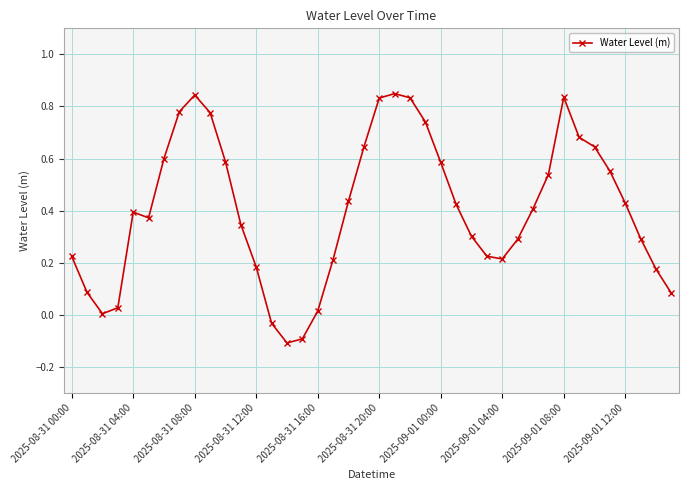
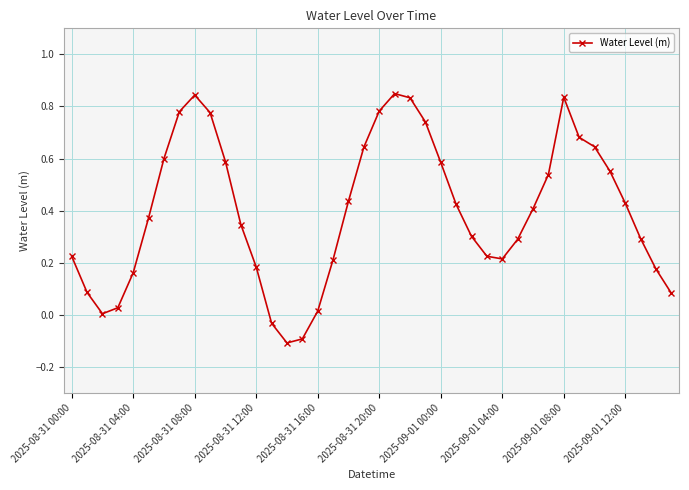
2025-08-31 04:00: 0.39 -> 0.16
2025-08-31 20:00: 0.83 -> 0.78
